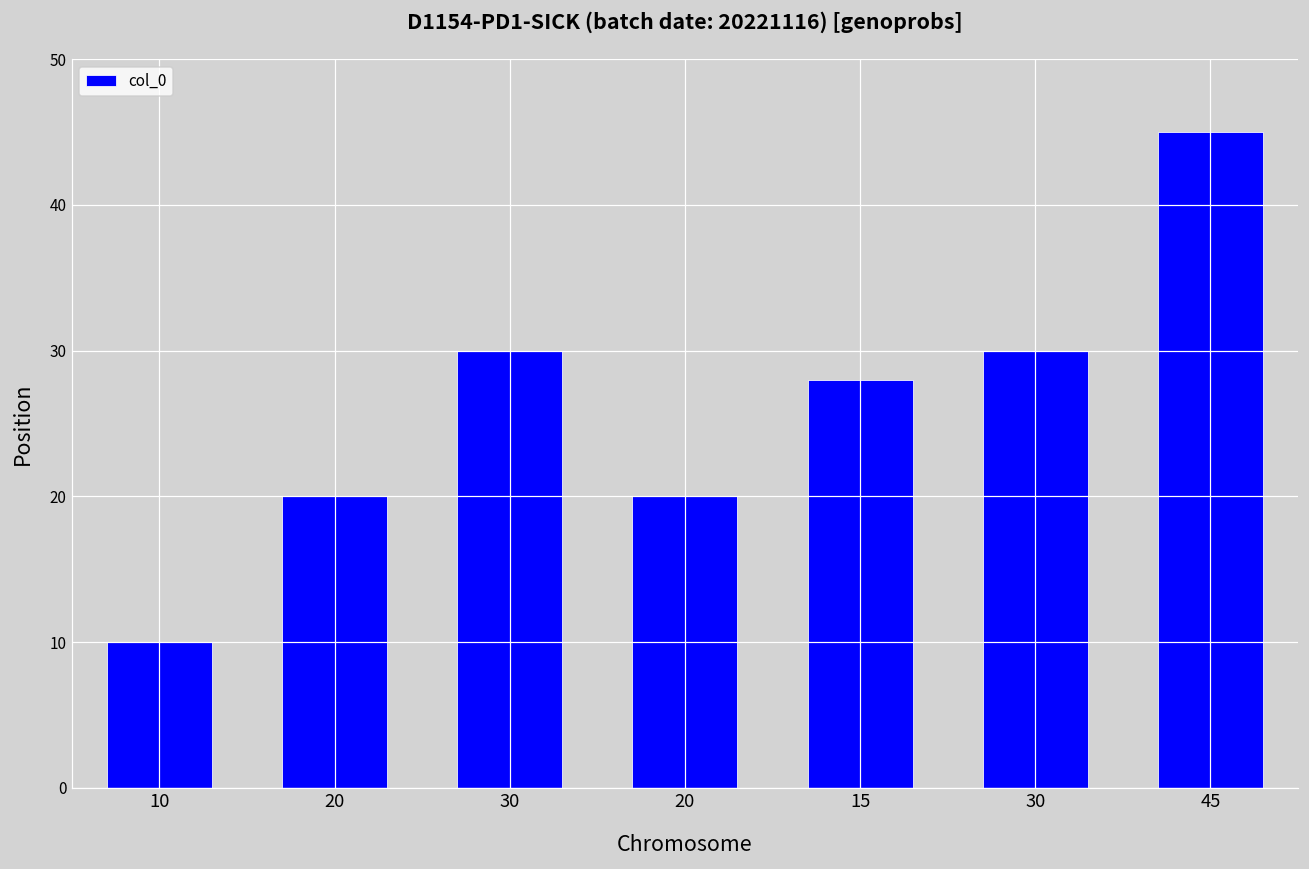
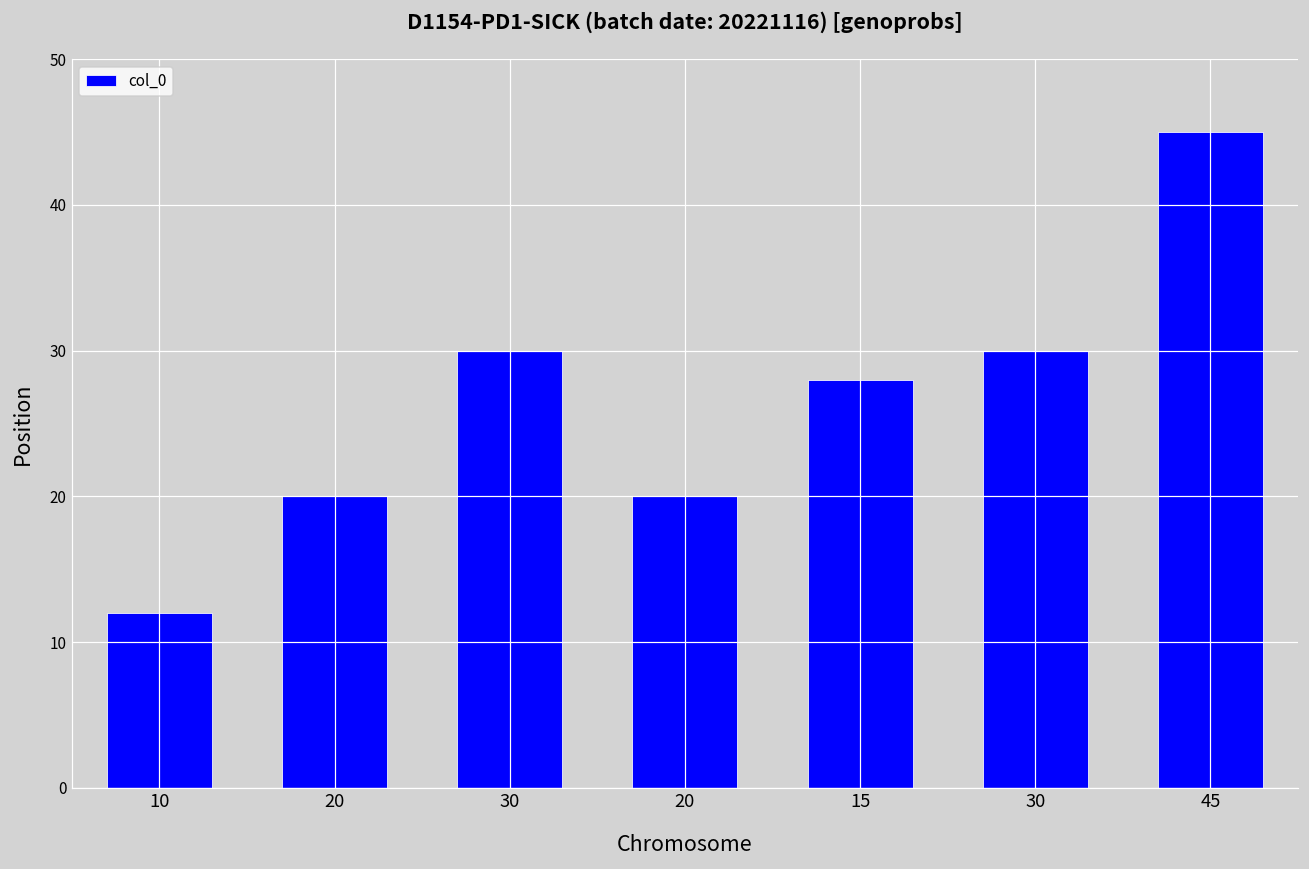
10: 10 -> 12
